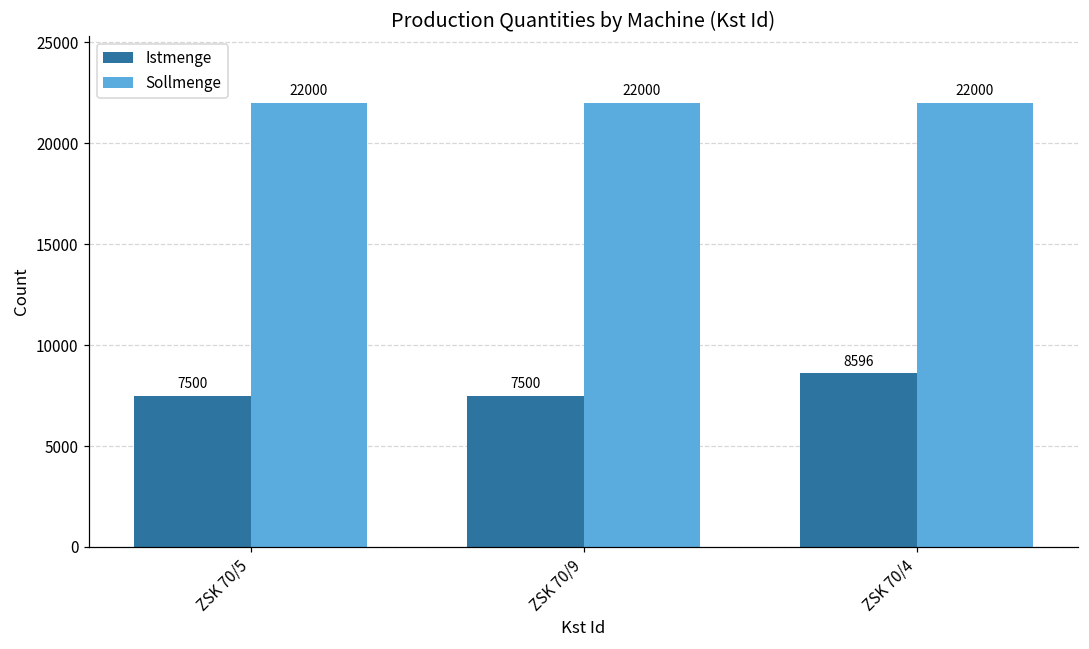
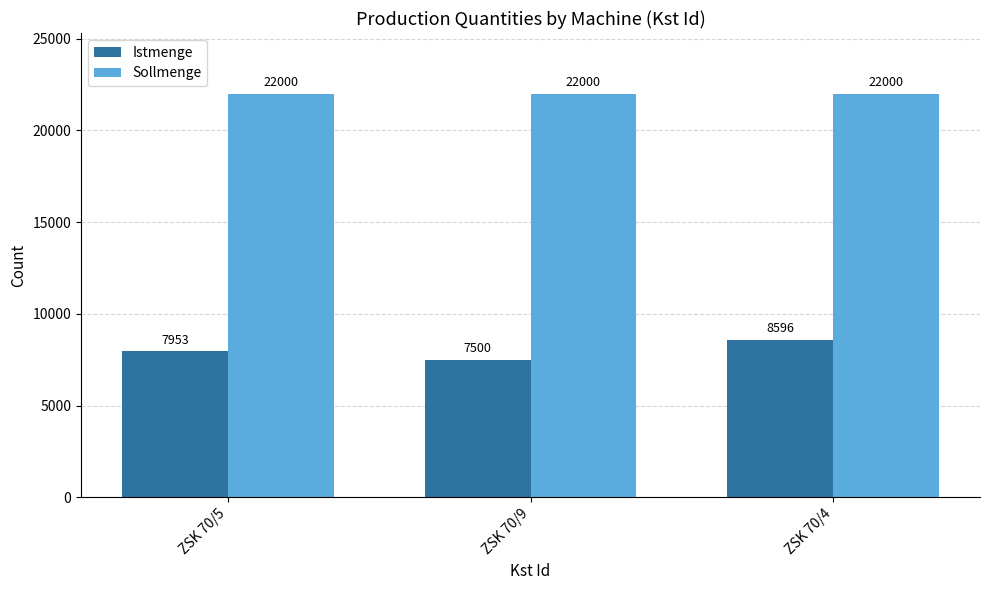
Istmenge, ZSK 70/5: 7500 -> 7953
